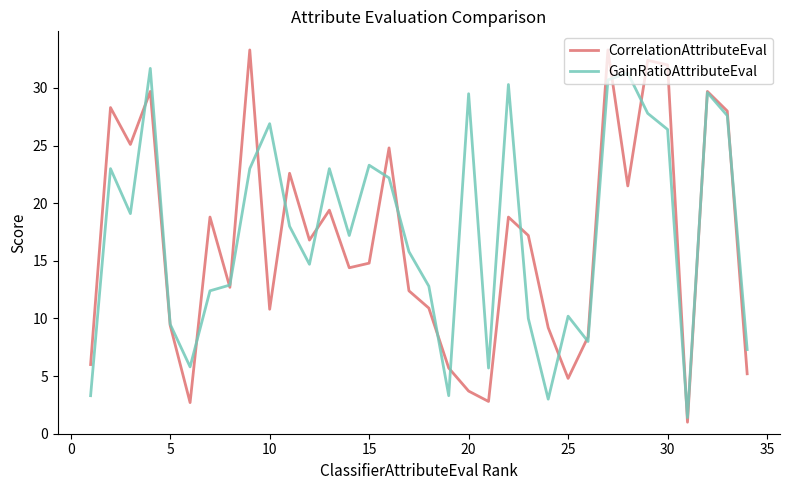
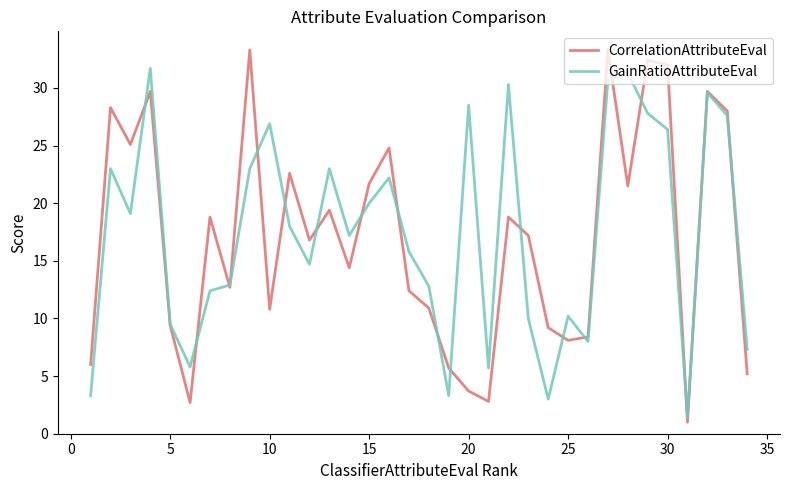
CorrelationAttributeEval, 15: 14.8 -> 21.7
GainRatioAttributeEval, 15: 23.3 -> 20.0
GainRatioAttributeEval, 20: 29.5 -> 28.5
CorrelationAttributeEval, 25: 4.8 -> 8.1
